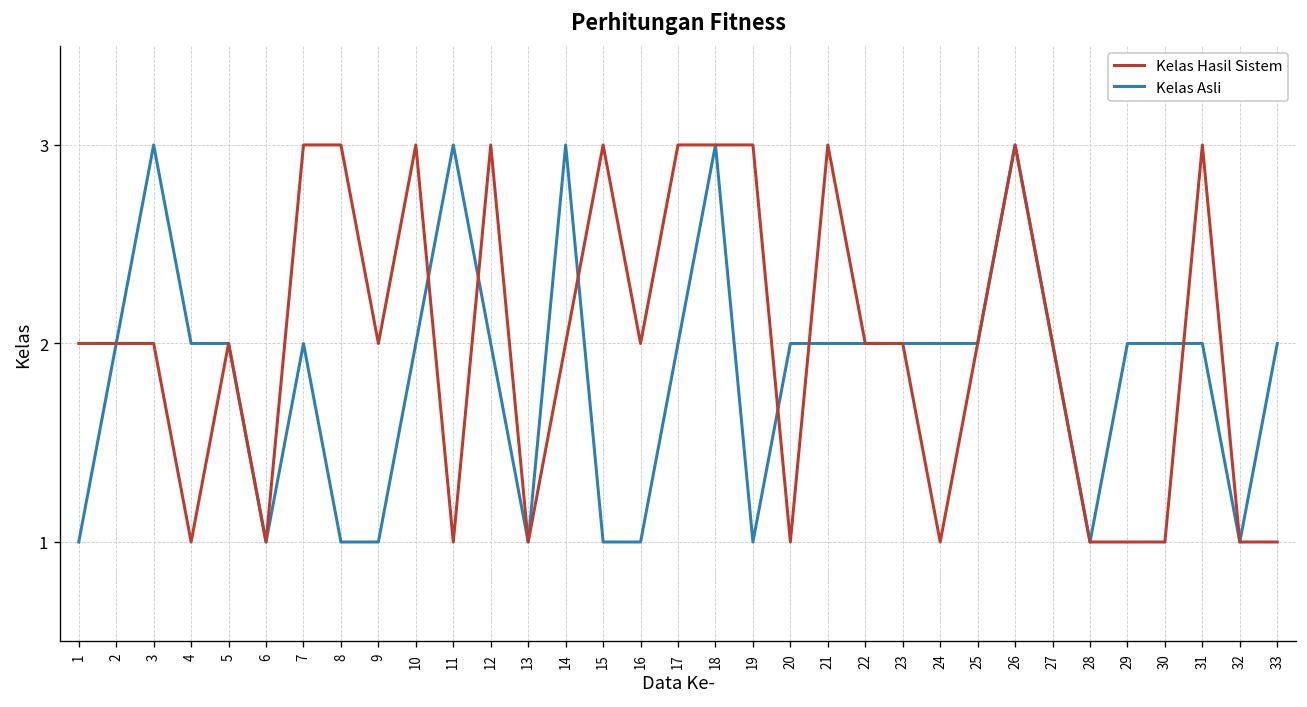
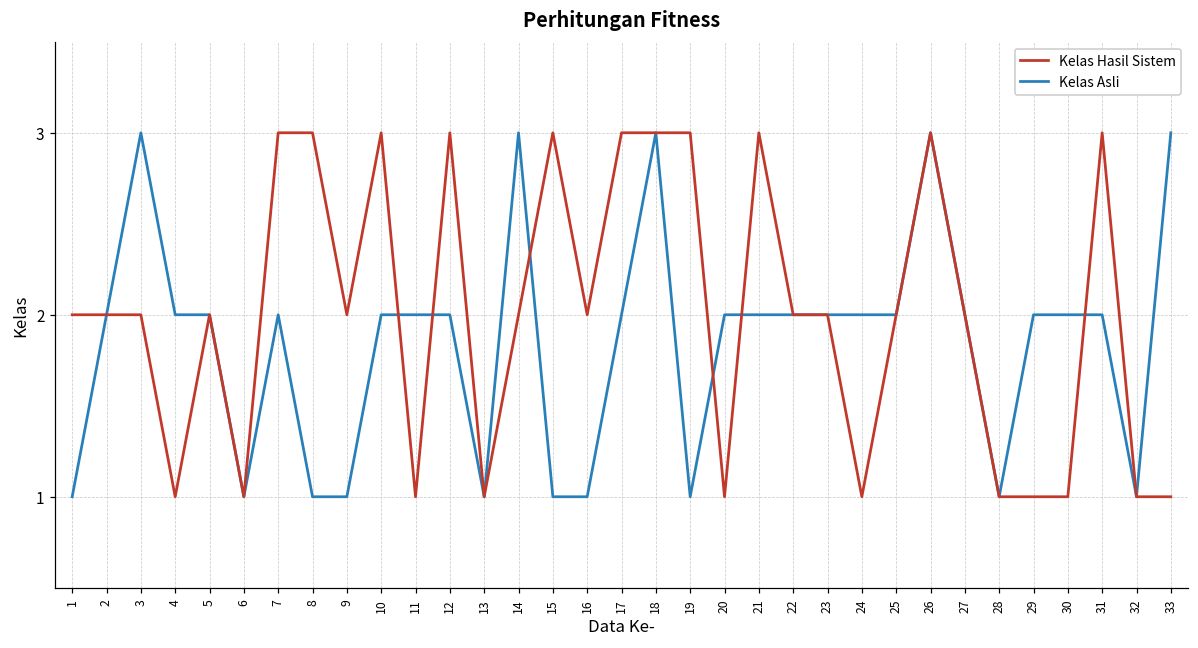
Kelas Asli, 11: 3 -> 2
Kelas Asli, 33: 2 -> 3
